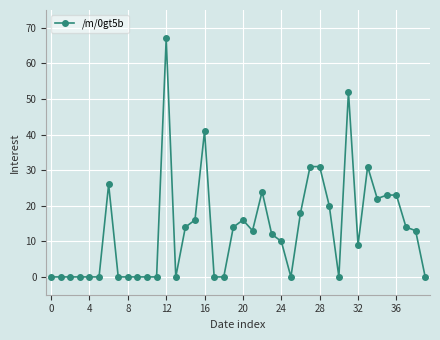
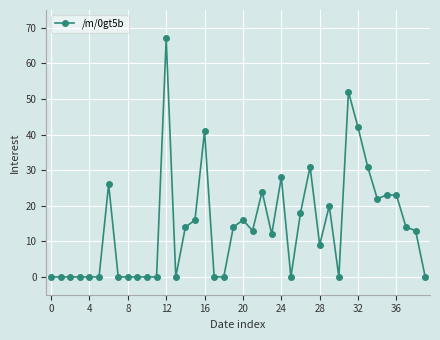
24: 10 -> 28
28: 31 -> 9
32: 9 -> 42
